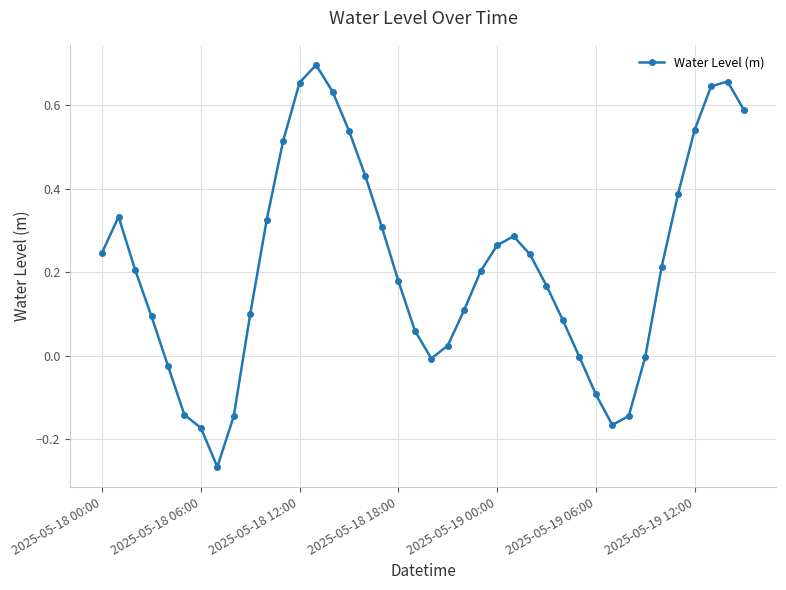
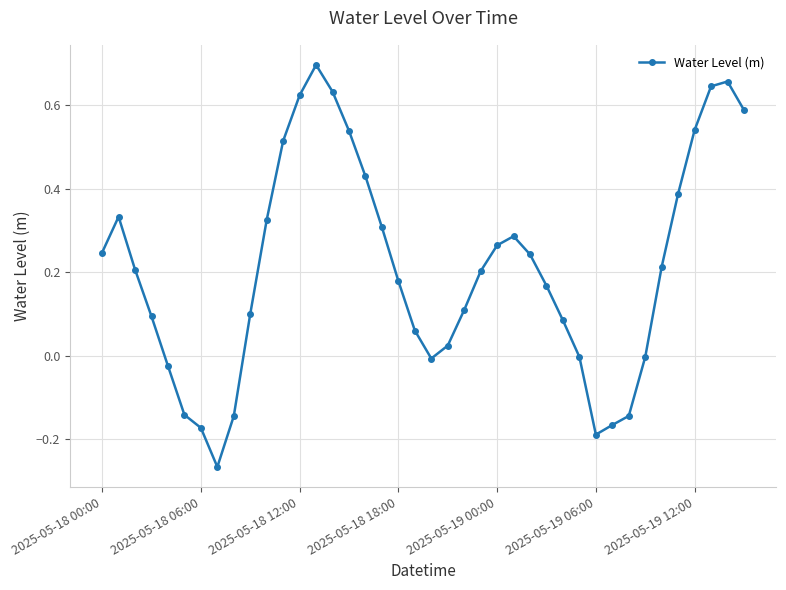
2025-05-18 12:00: 0.66 -> 0.62
2025-05-19 06:00: -0.09 -> -0.19
